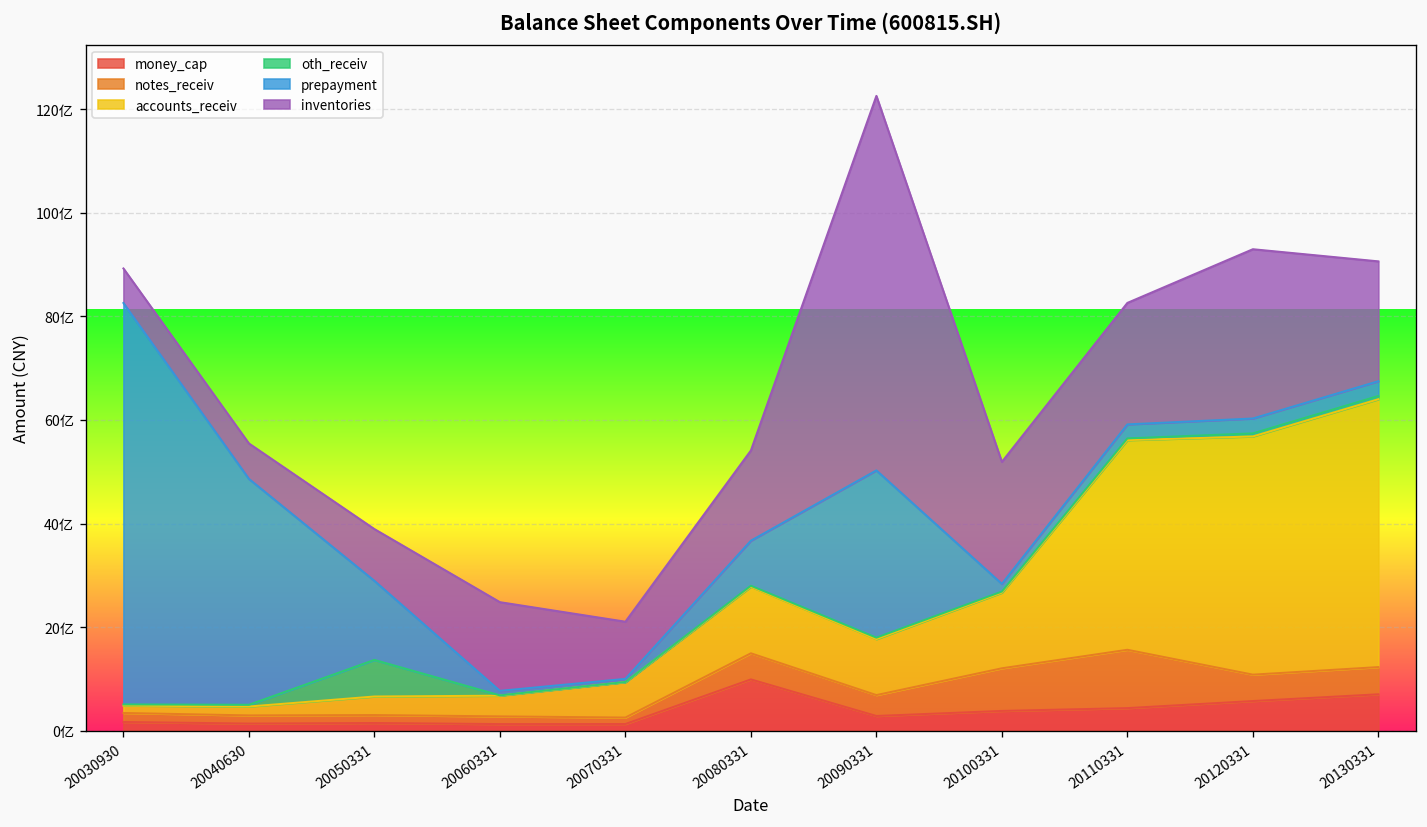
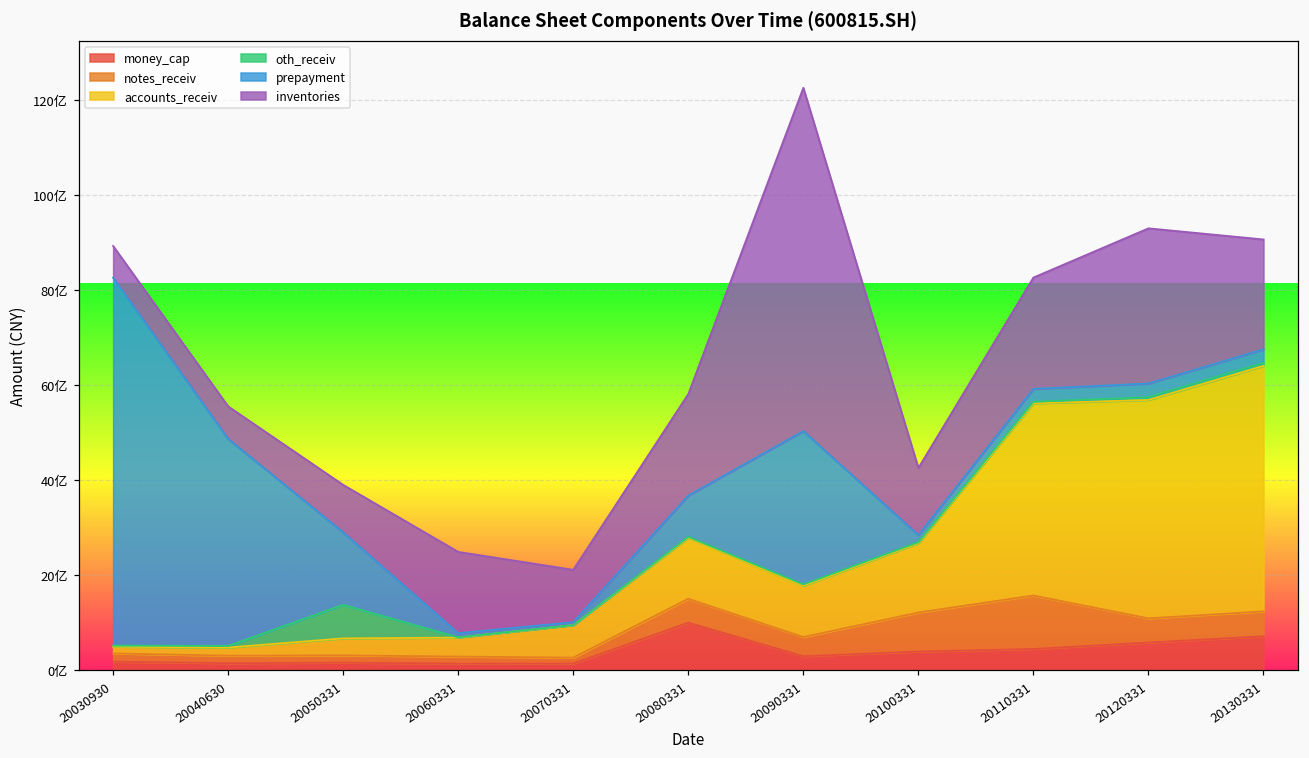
inventories, 20080331: 17亿 -> 21亿
inventories, 20100331: 24亿 -> 14亿
